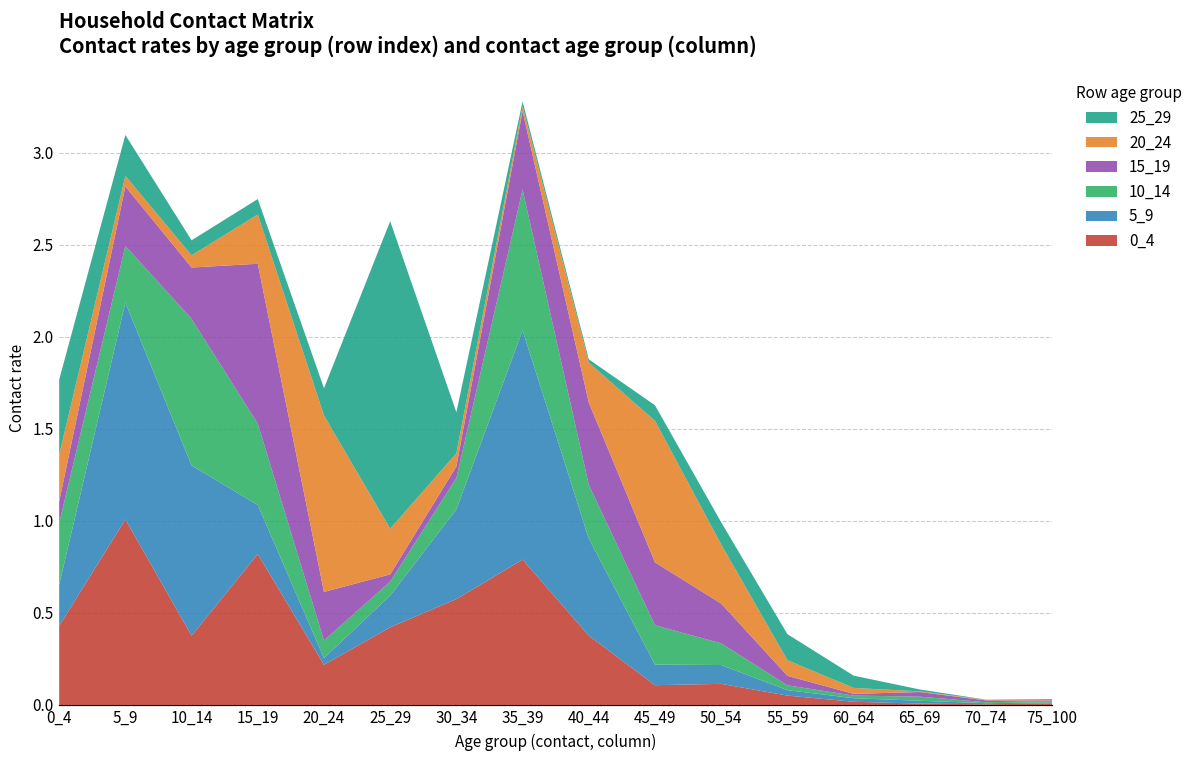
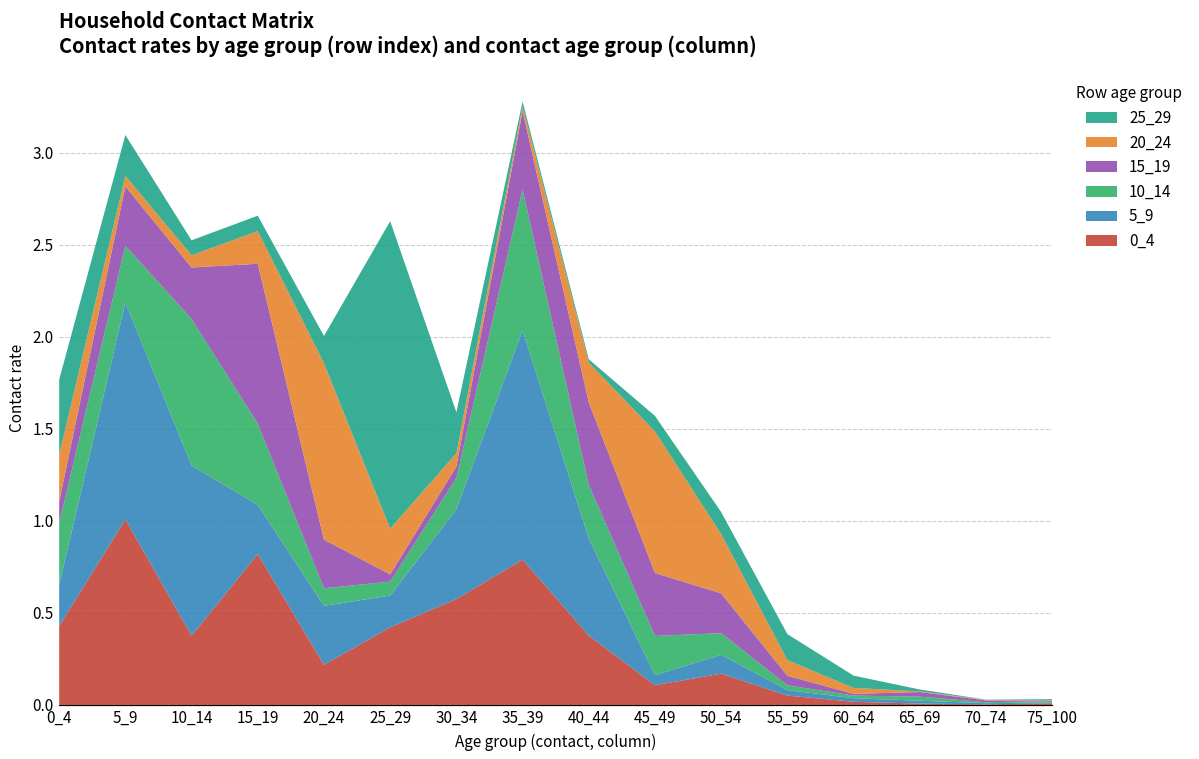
20_24, 15_19: 0.27 -> 0.18
5_9, 20_24: 0.04 -> 0.32
5_9, 45_49: 0.11 -> 0.05
0_4, 50_54: 0.11 -> 0.17
